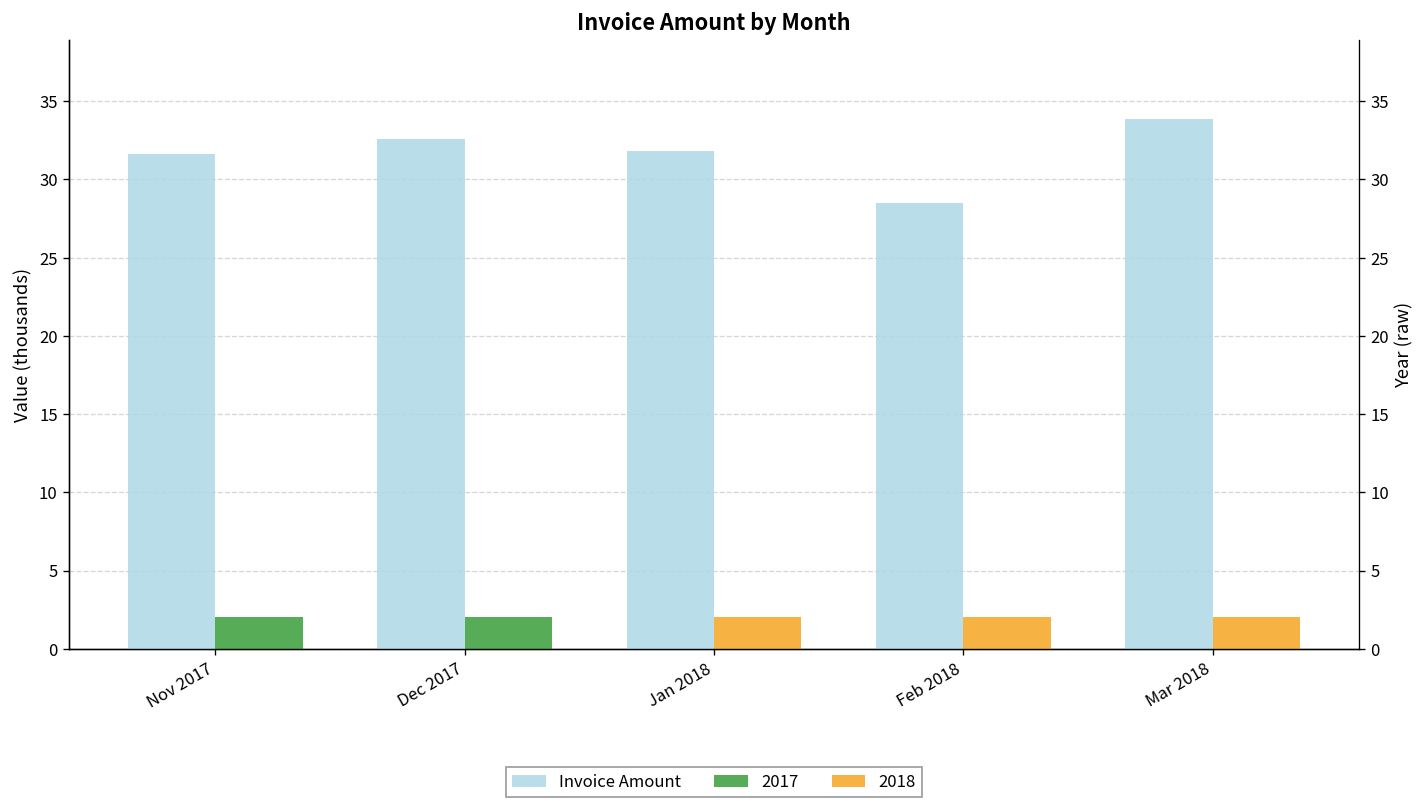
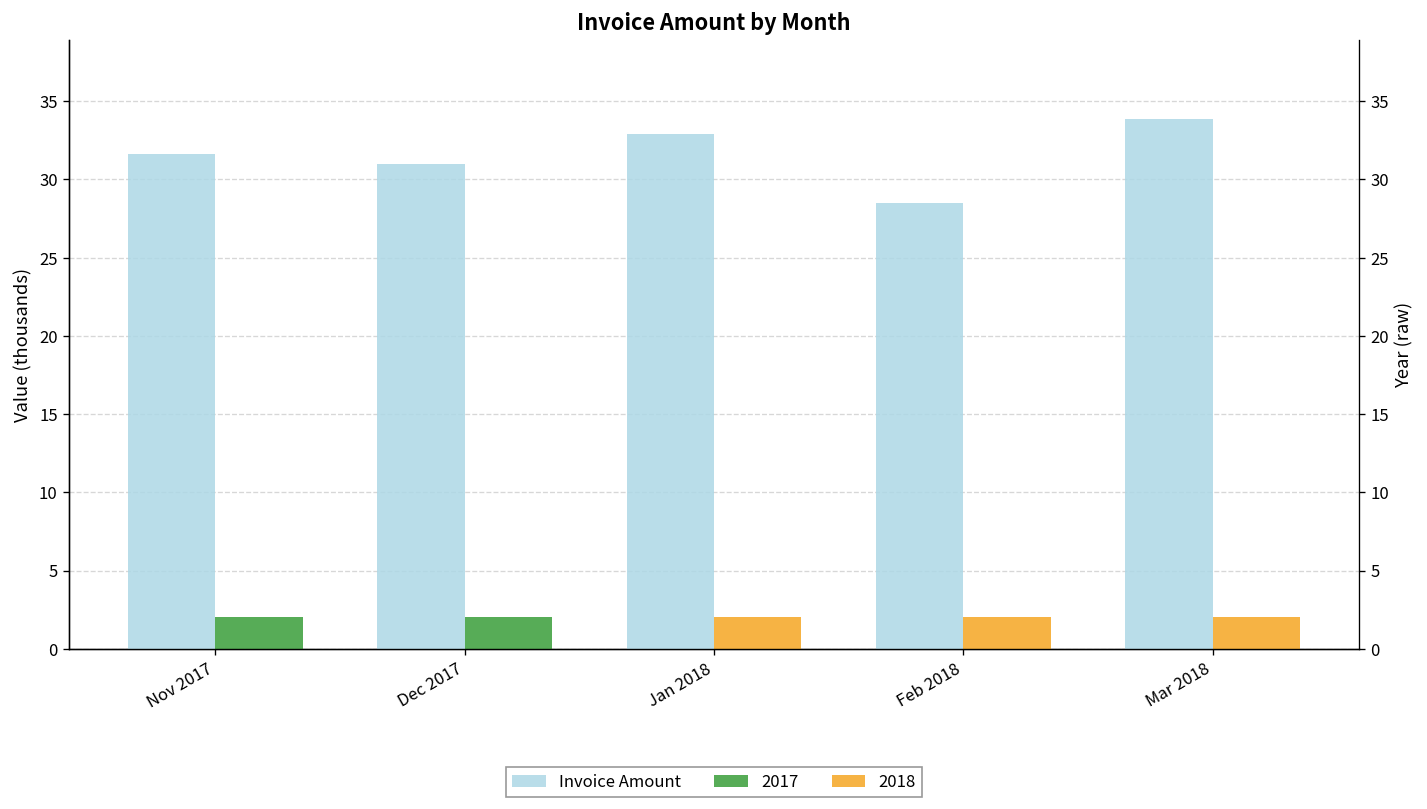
Invoice Amount, Dec 2017: 32.6 -> 31.0
Invoice Amount, Jan 2018: 31.8 -> 32.9
